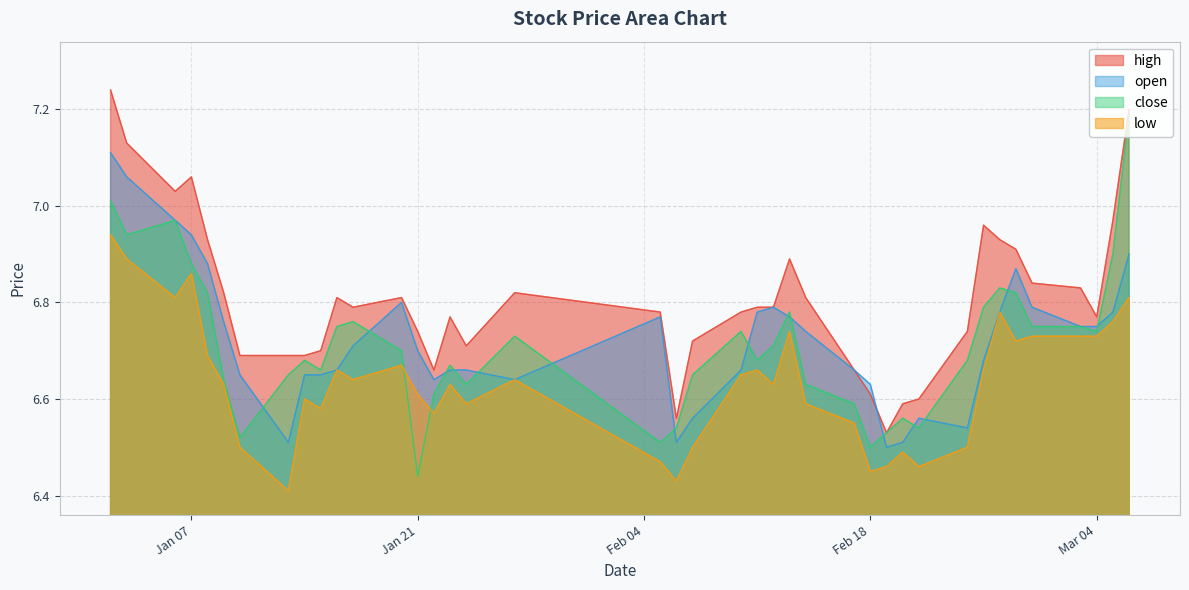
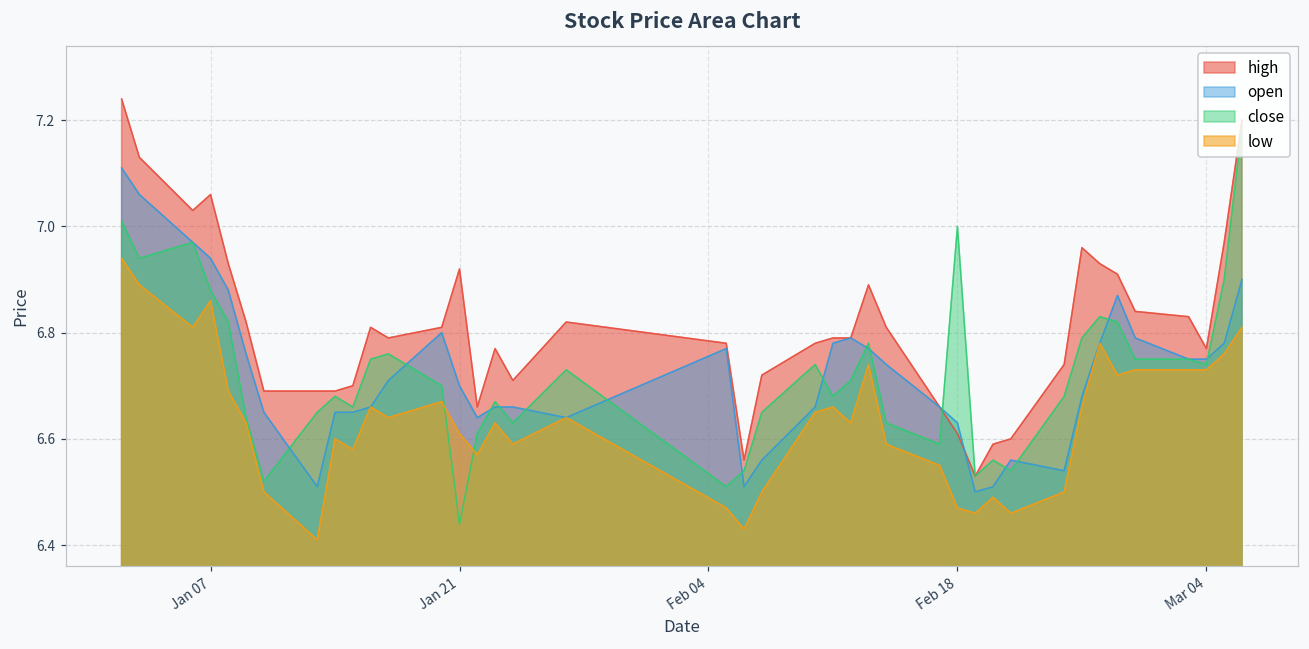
high, Jan 21: 6.74 -> 6.92
close, Feb 18: 6.5 -> 7.0
low, Feb 18: 6.45 -> 6.47
